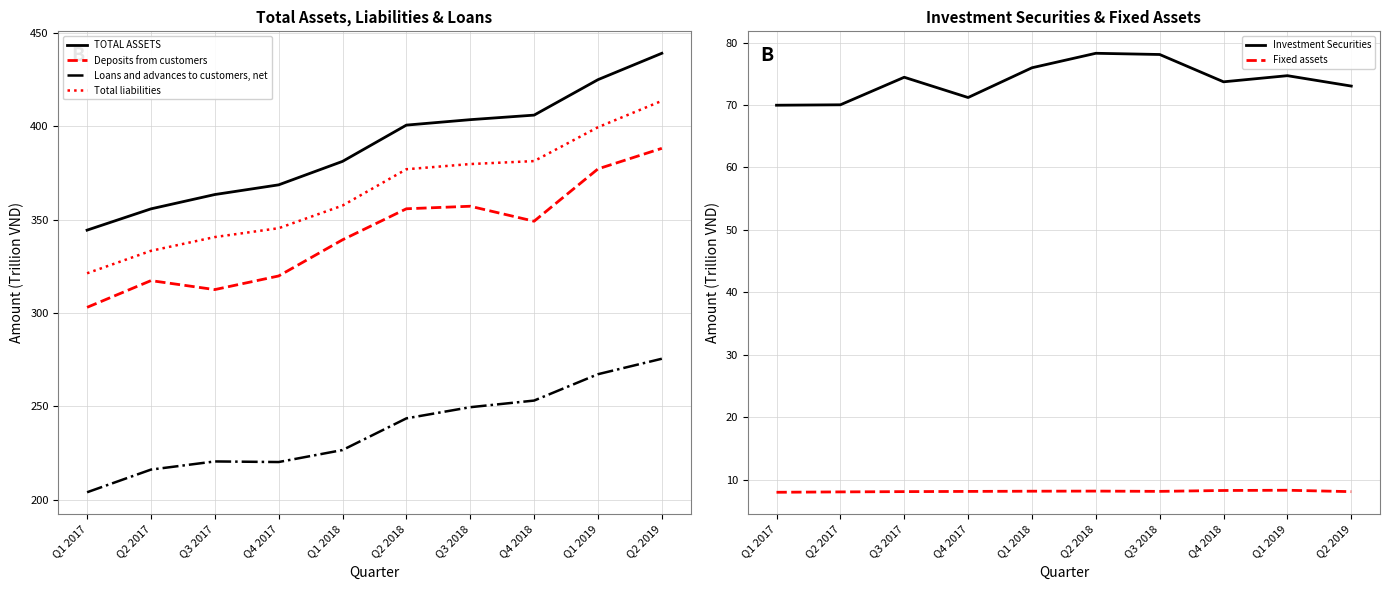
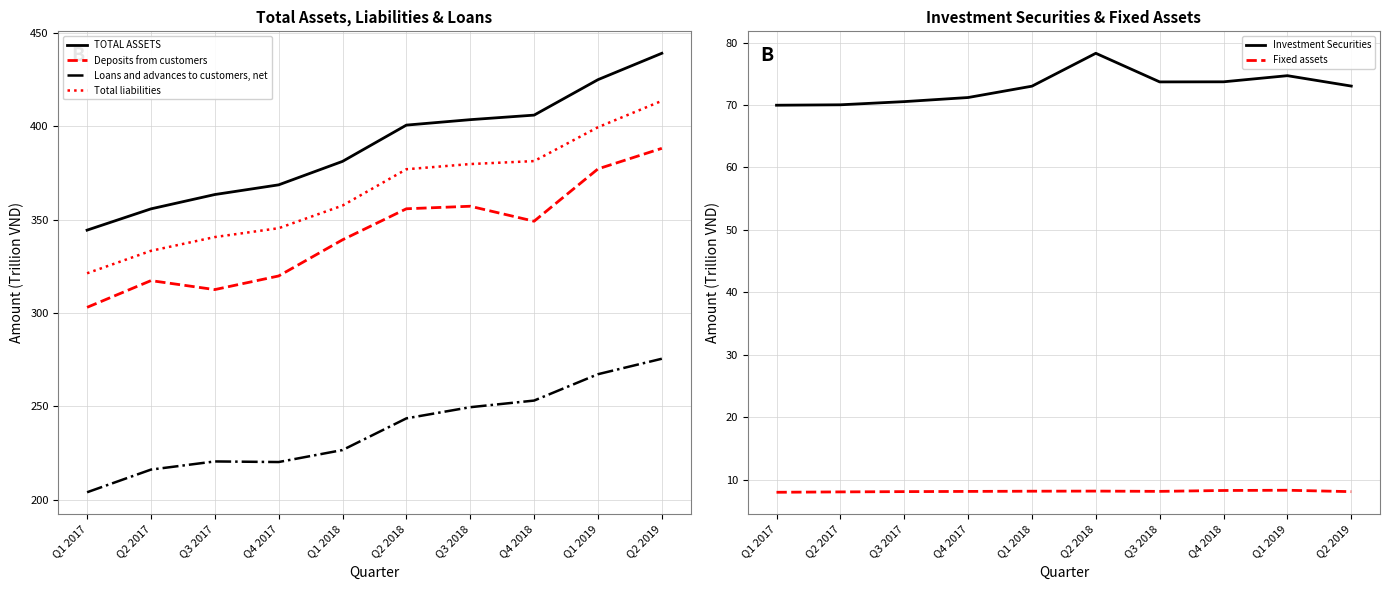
Investment Securities & Fixed Assets, Investment Securities, Q3 2017: 74 -> 71
Investment Securities & Fixed Assets, Investment Securities, Q1 2018: 76 -> 73
Investment Securities & Fixed Assets, Investment Securities, Q3 2018: 78 -> 74
